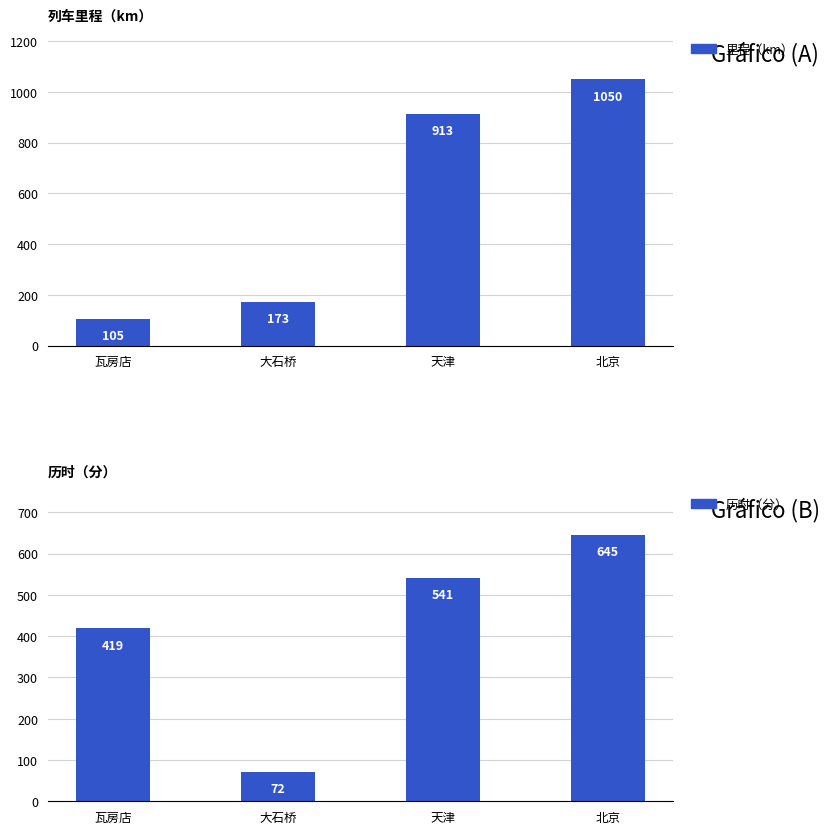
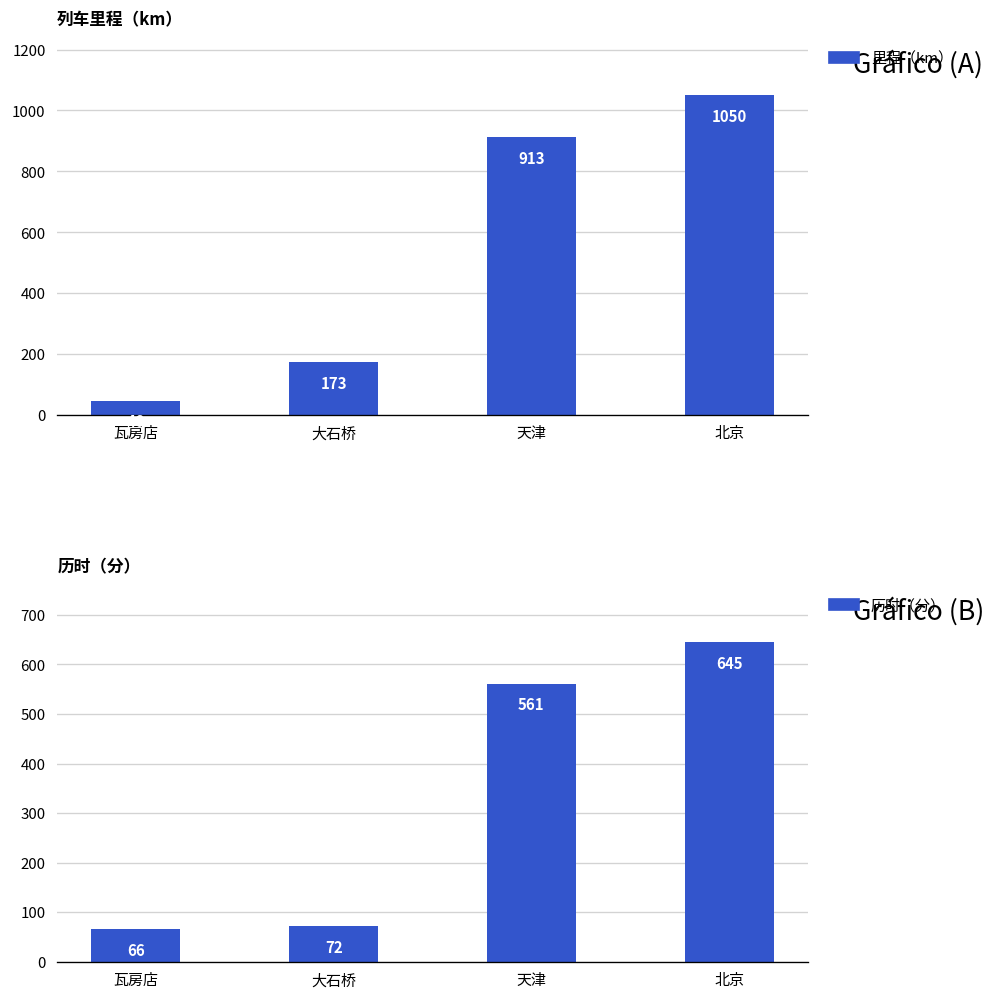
列车里程（km）, 瓦房店: 110 -> 50
历时（分）, 瓦房店: 419 -> 66
历时（分）, 天津: 541 -> 561
